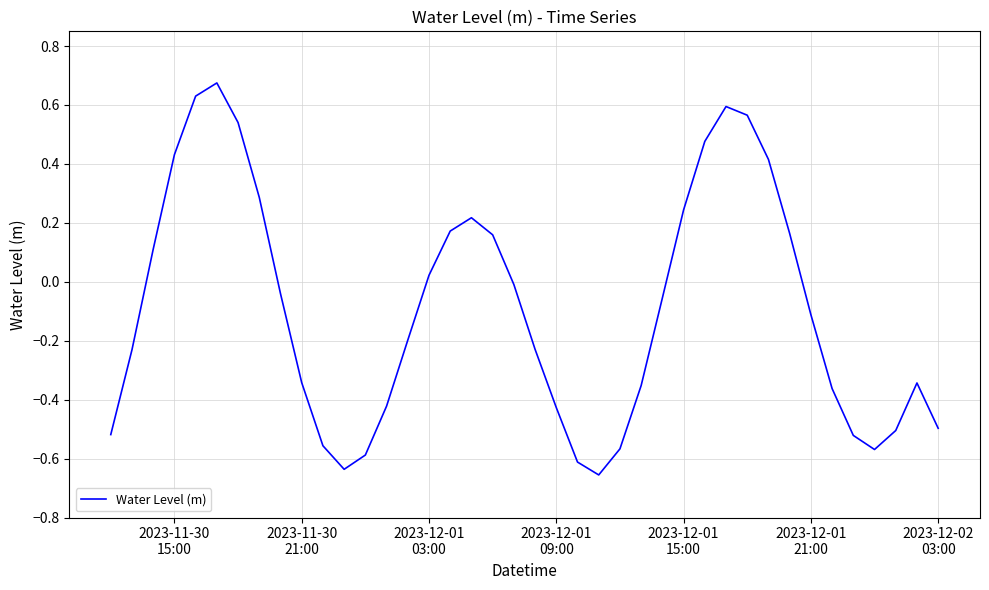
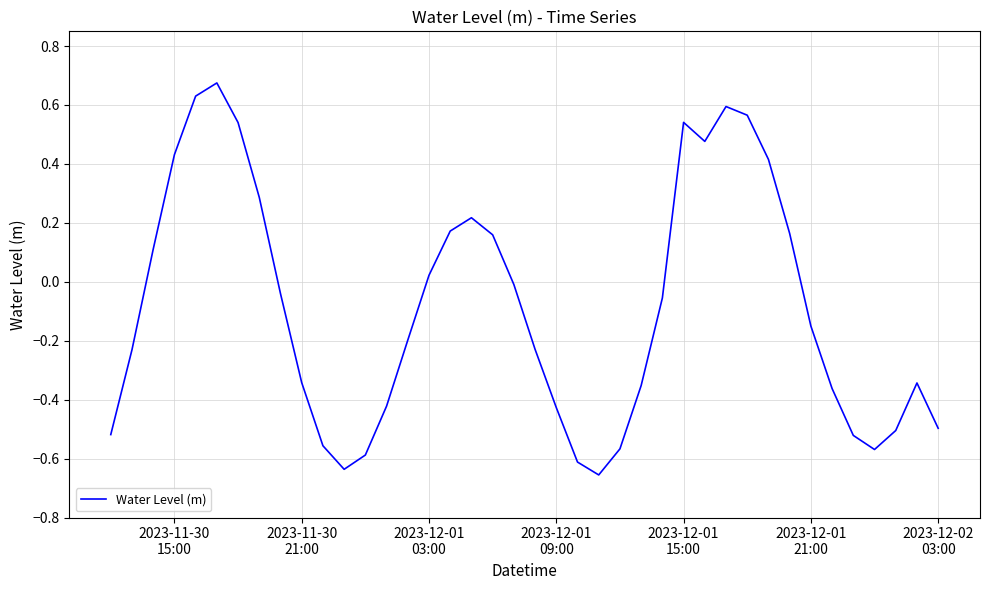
2023-12-01 15:00: 0.24 -> 0.54
2023-12-01 21:00: -0.11 -> -0.15
